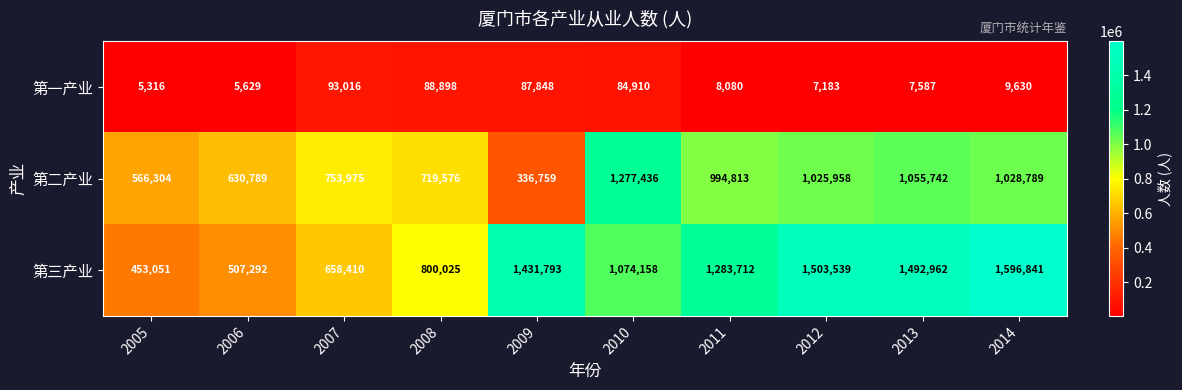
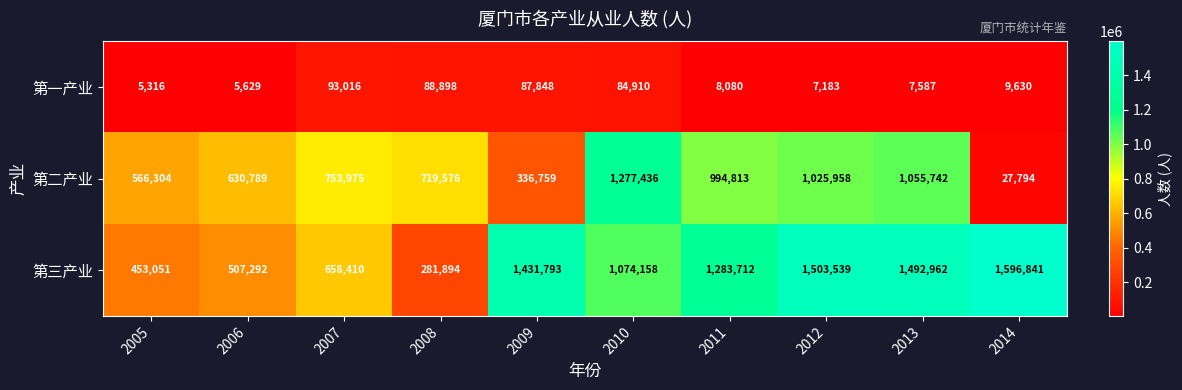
第二产业, 2014: 1,028,789 -> 27,794
第三产业, 2008: 800,025 -> 281,894
